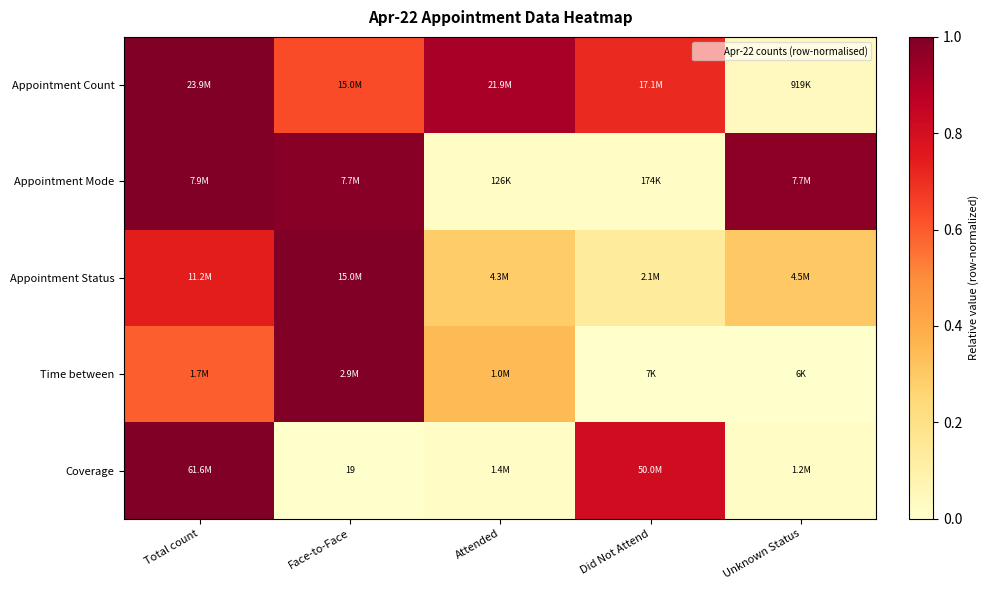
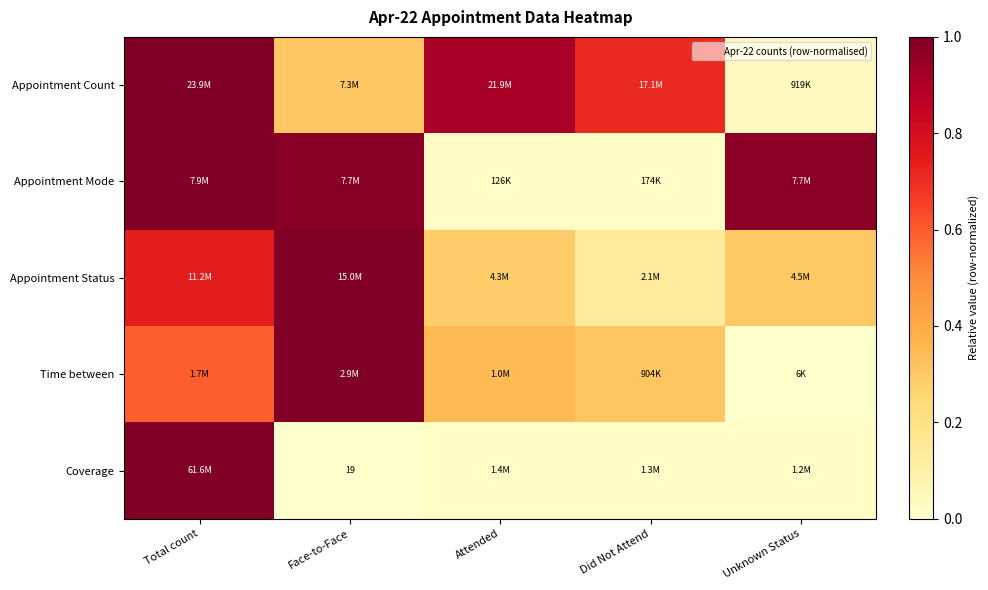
Appointment Count, Face-to-Face: 15.0M -> 7.3M
Time between, Did Not Attend: 7K -> 904K
Coverage, Did Not Attend: 50.0M -> 1.3M
